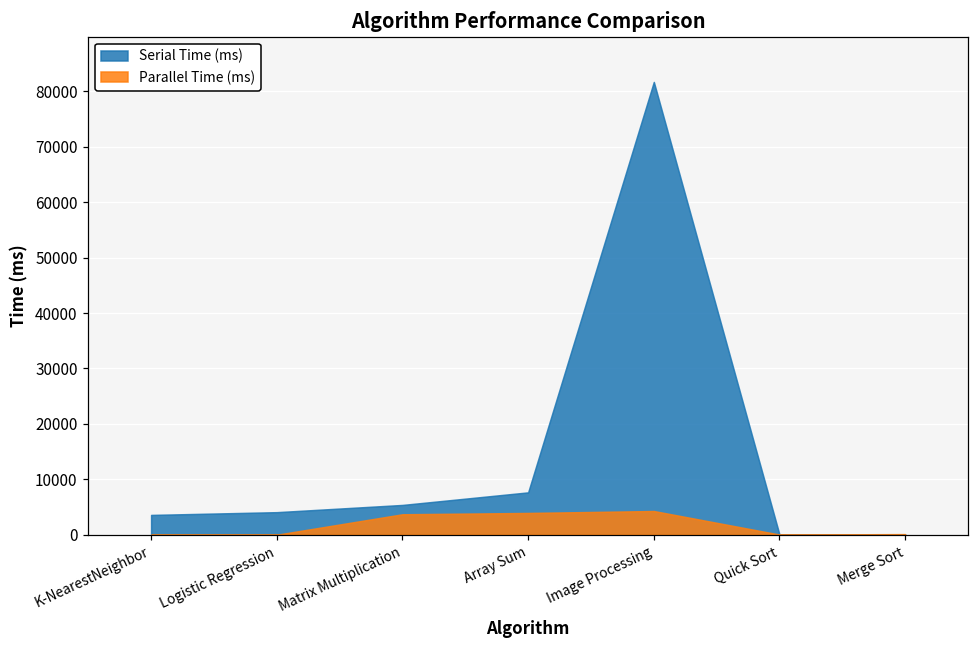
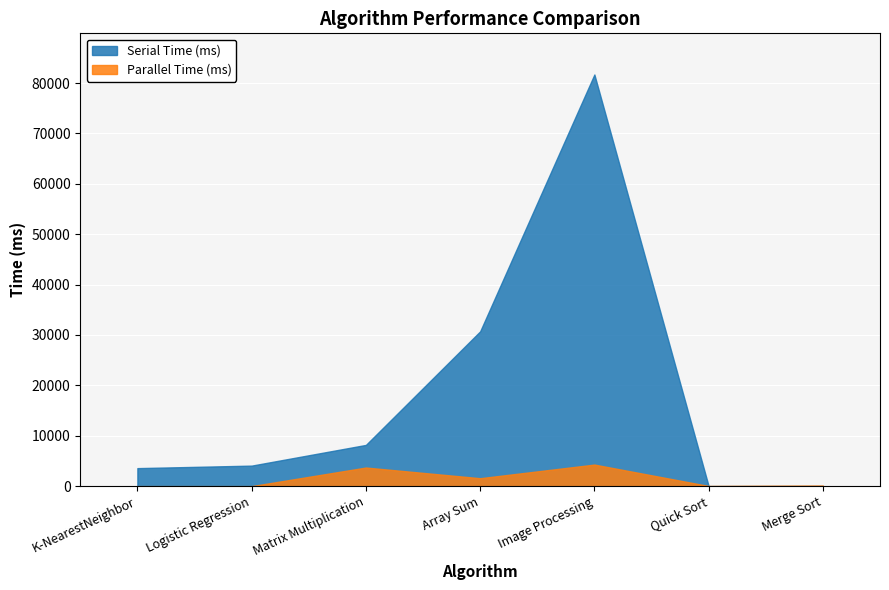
Serial Time (ms), Matrix Multiplication: 5000 -> 8000
Serial Time (ms), Array Sum: 8000 -> 31000
Parallel Time (ms), Array Sum: 4000 -> 2000
